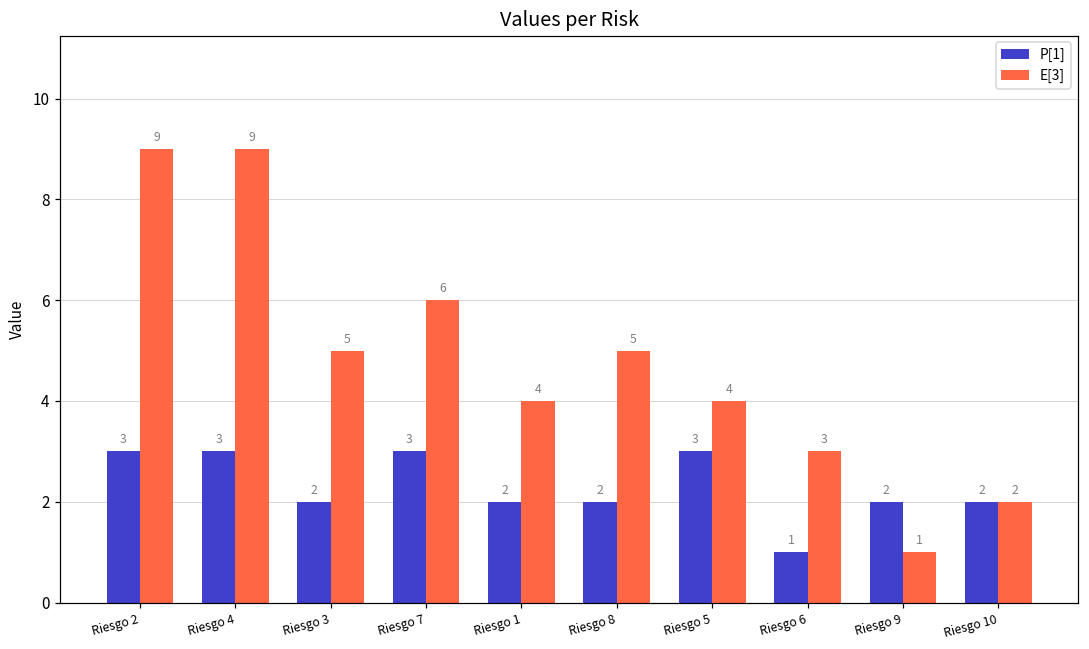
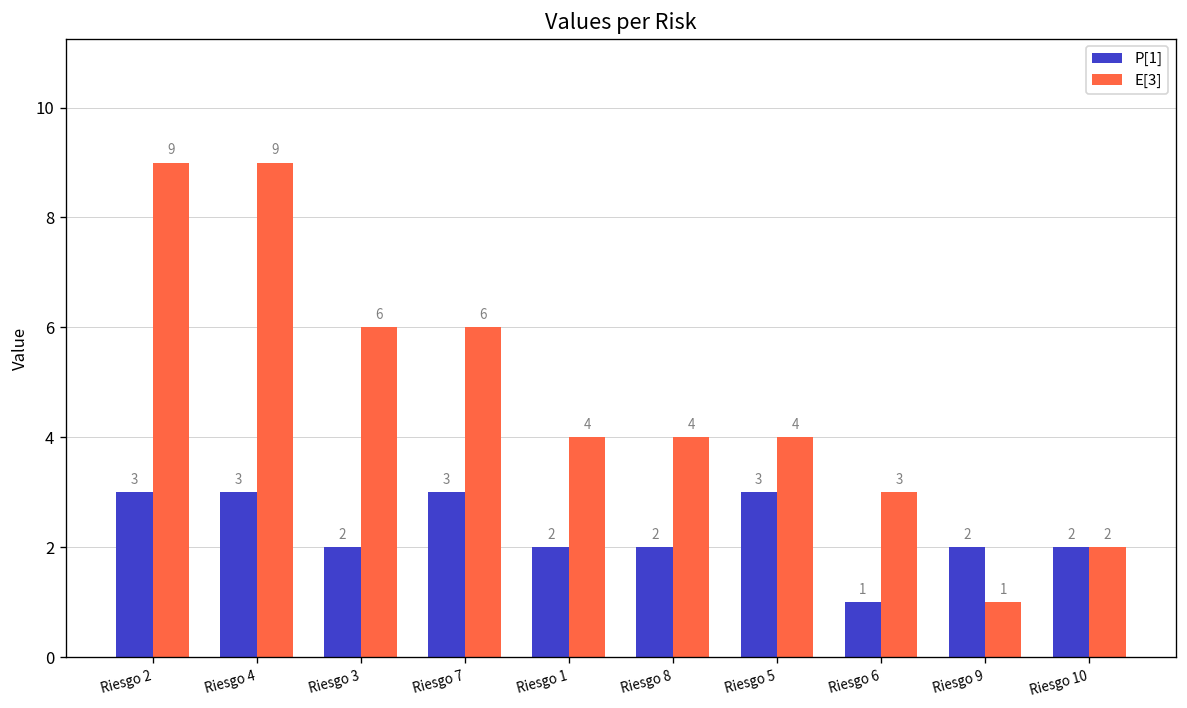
E[3], Riesgo 3: 5 -> 6
E[3], Riesgo 8: 5 -> 4
